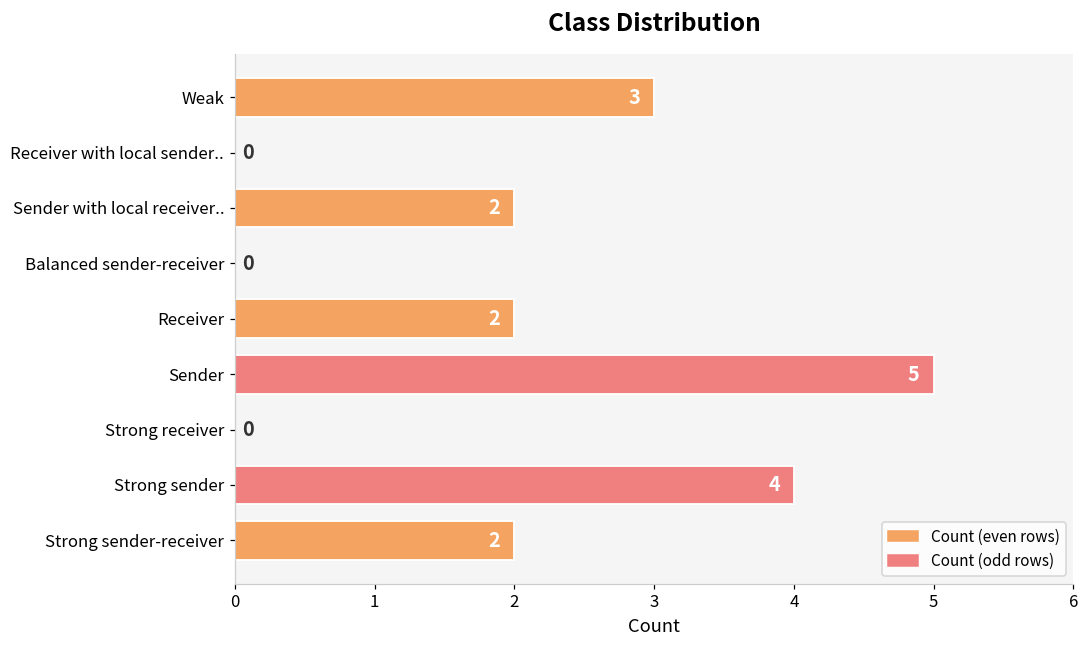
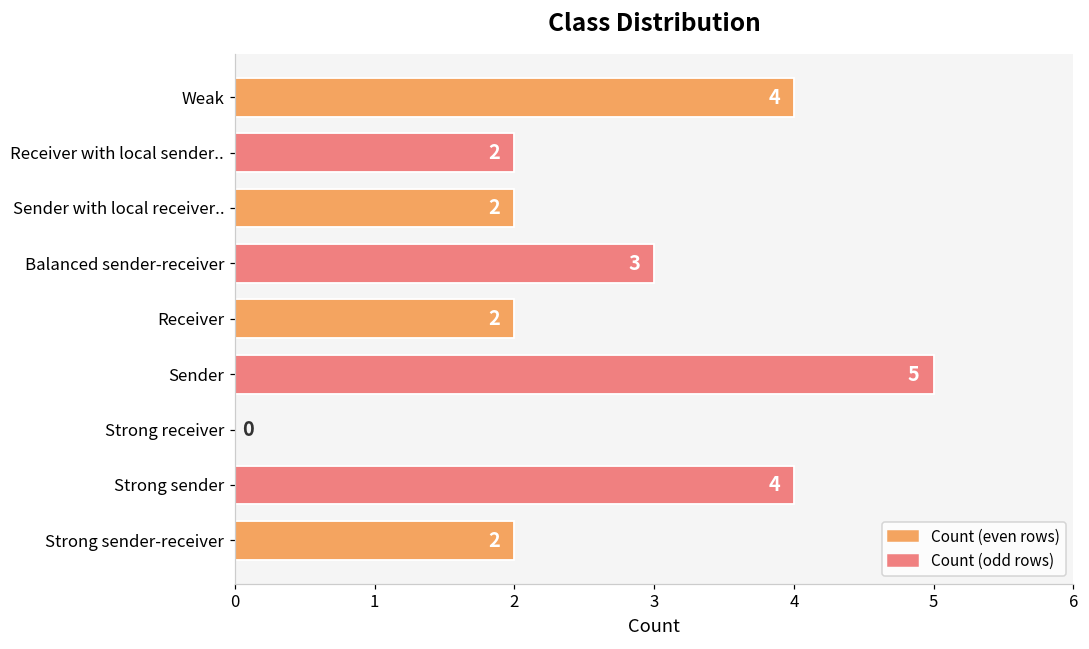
Weak: 3 -> 4
Receiver with local sender..: 0 -> 2
Balanced sender-receiver: 0 -> 3
